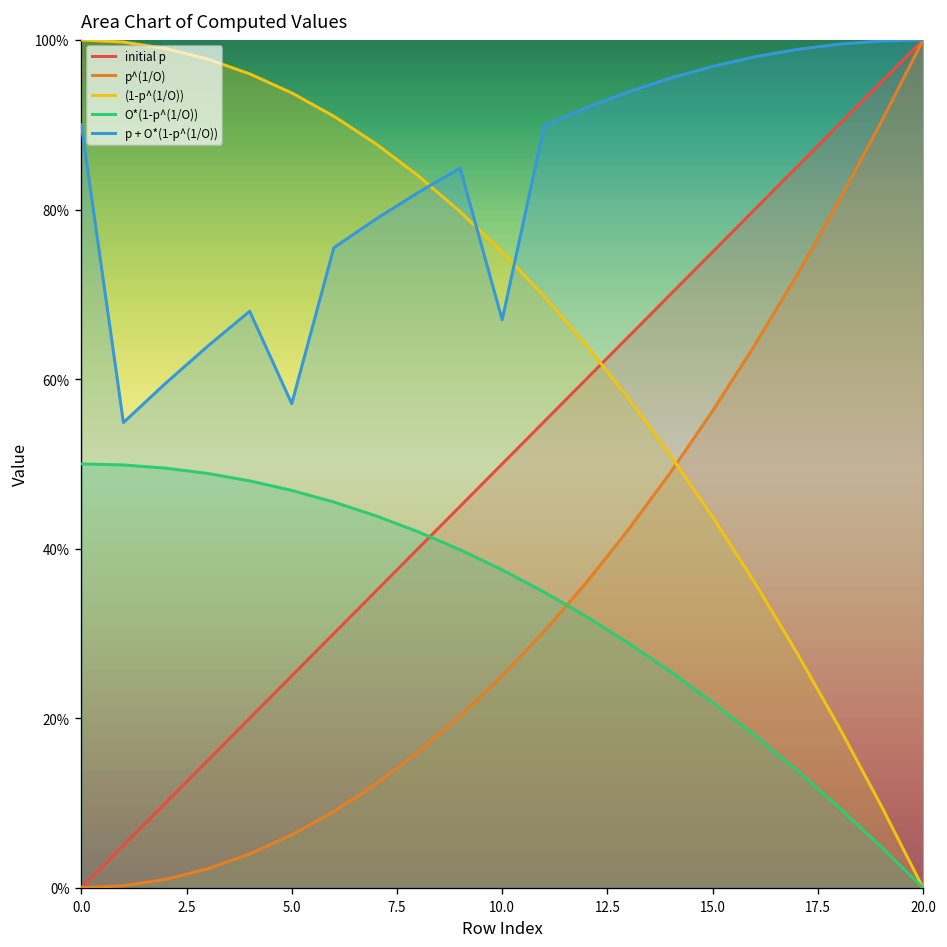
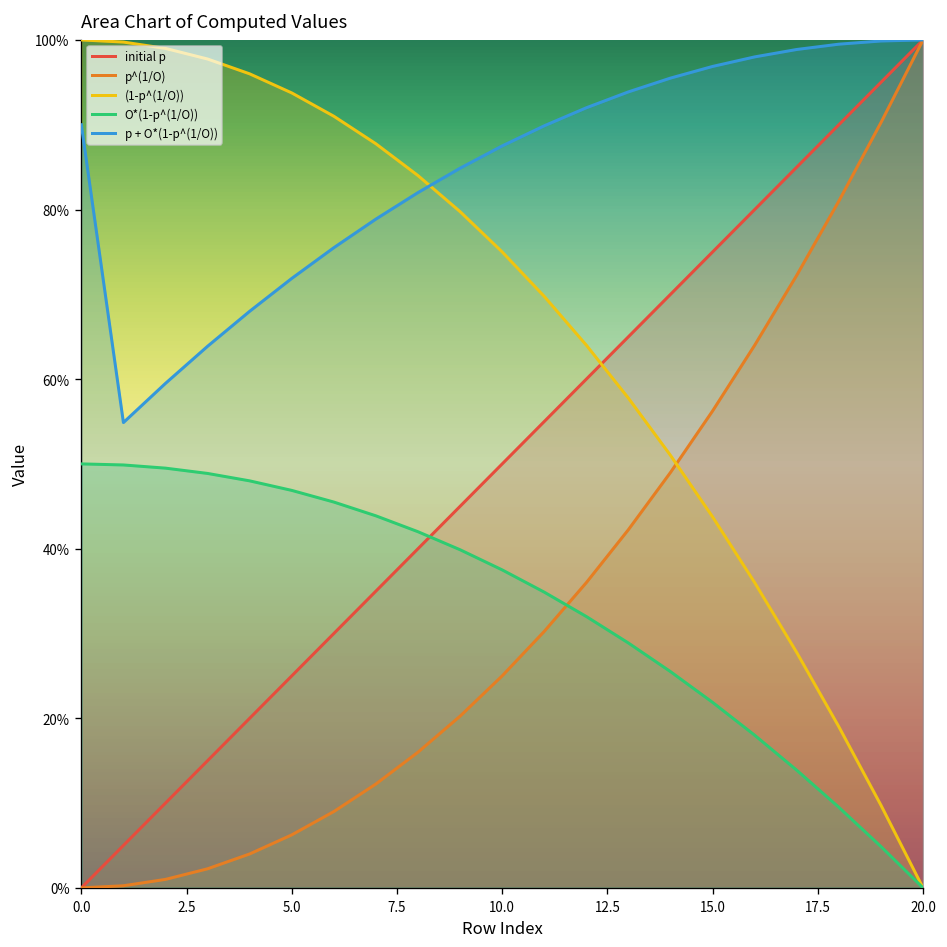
p + O*(1-p^(1/O)), 5.0: 57% -> 72%
p + O*(1-p^(1/O)), 10.0: 67% -> 88%
